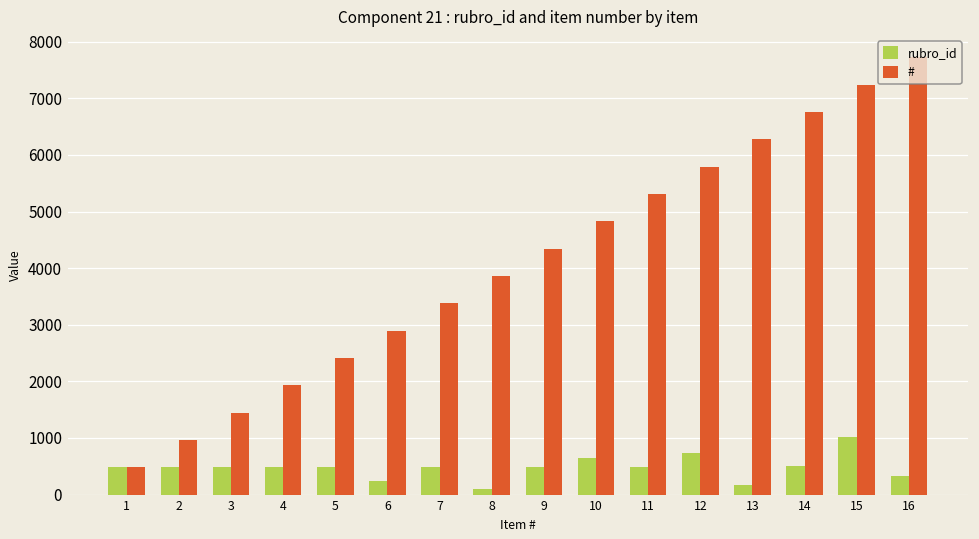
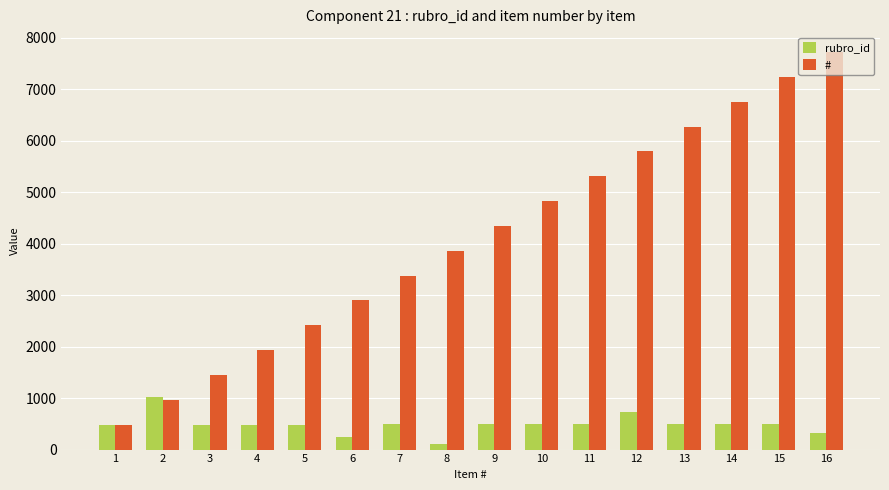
rubro_id, 2: 500 -> 1000
rubro_id, 10: 700 -> 500
rubro_id, 13: 200 -> 500
rubro_id, 15: 1000 -> 500
